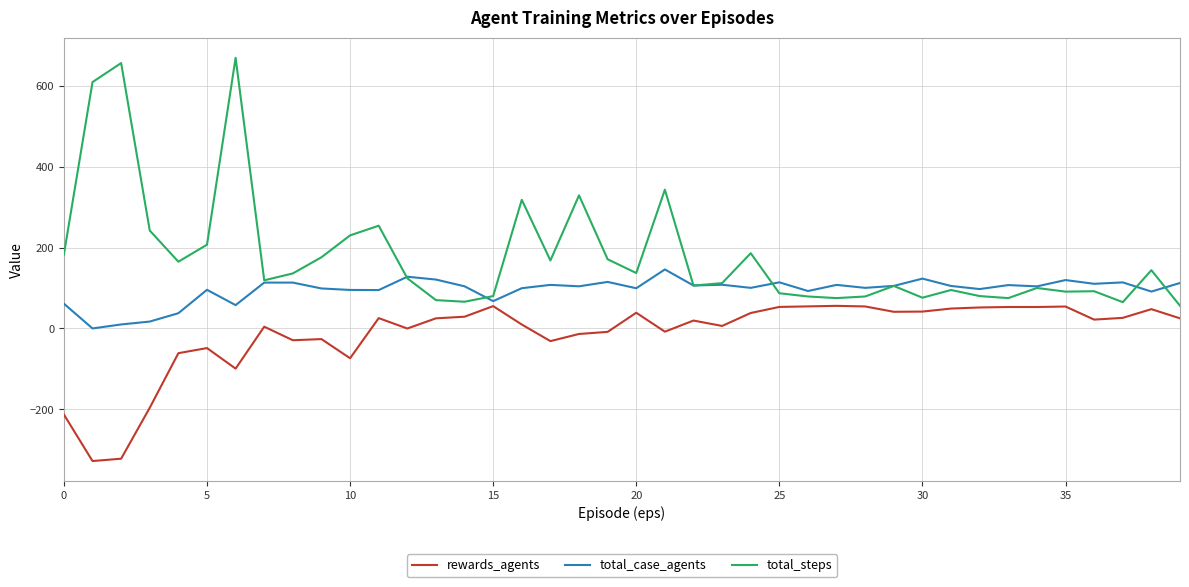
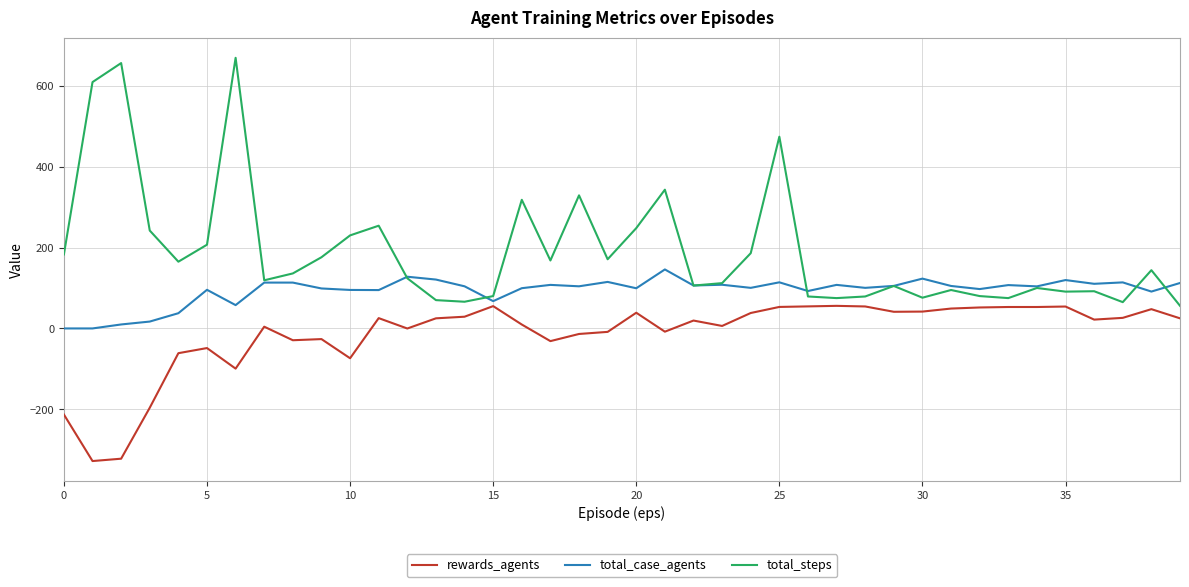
total_case_agents, 0: 60 -> 0
total_steps, 20: 140 -> 250
total_steps, 25: 90 -> 470
